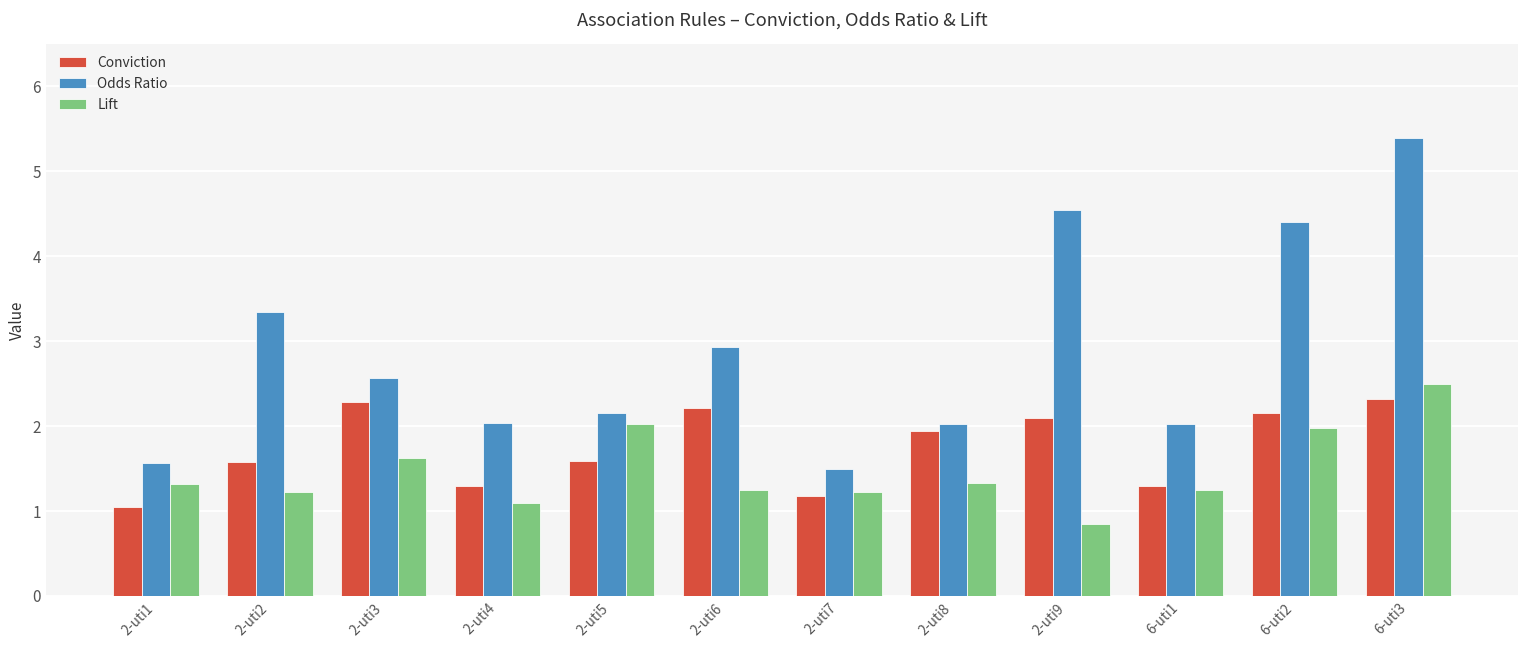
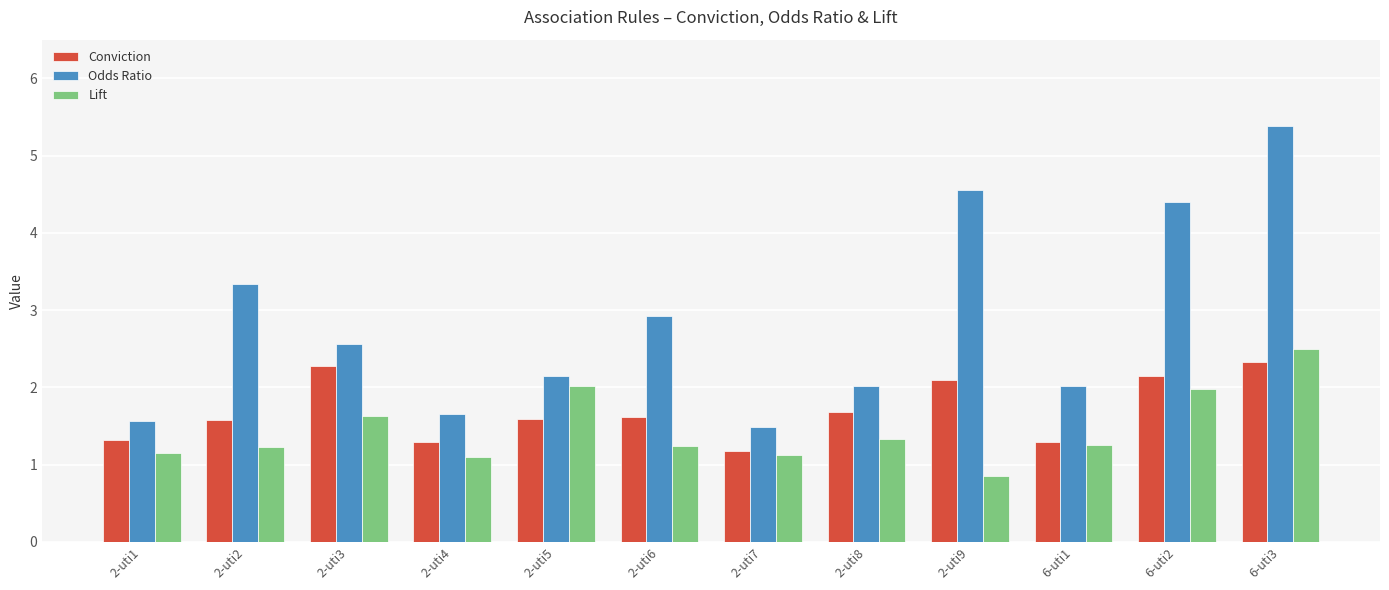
Conviction, 2-uti1: 1.0 -> 1.3
Lift, 2-uti1: 1.3 -> 1.2
Odds Ratio, 2-uti4: 2.0 -> 1.6
Conviction, 2-uti6: 2.2 -> 1.6
Lift, 2-uti7: 1.2 -> 1.1
Conviction, 2-uti8: 1.9 -> 1.7
